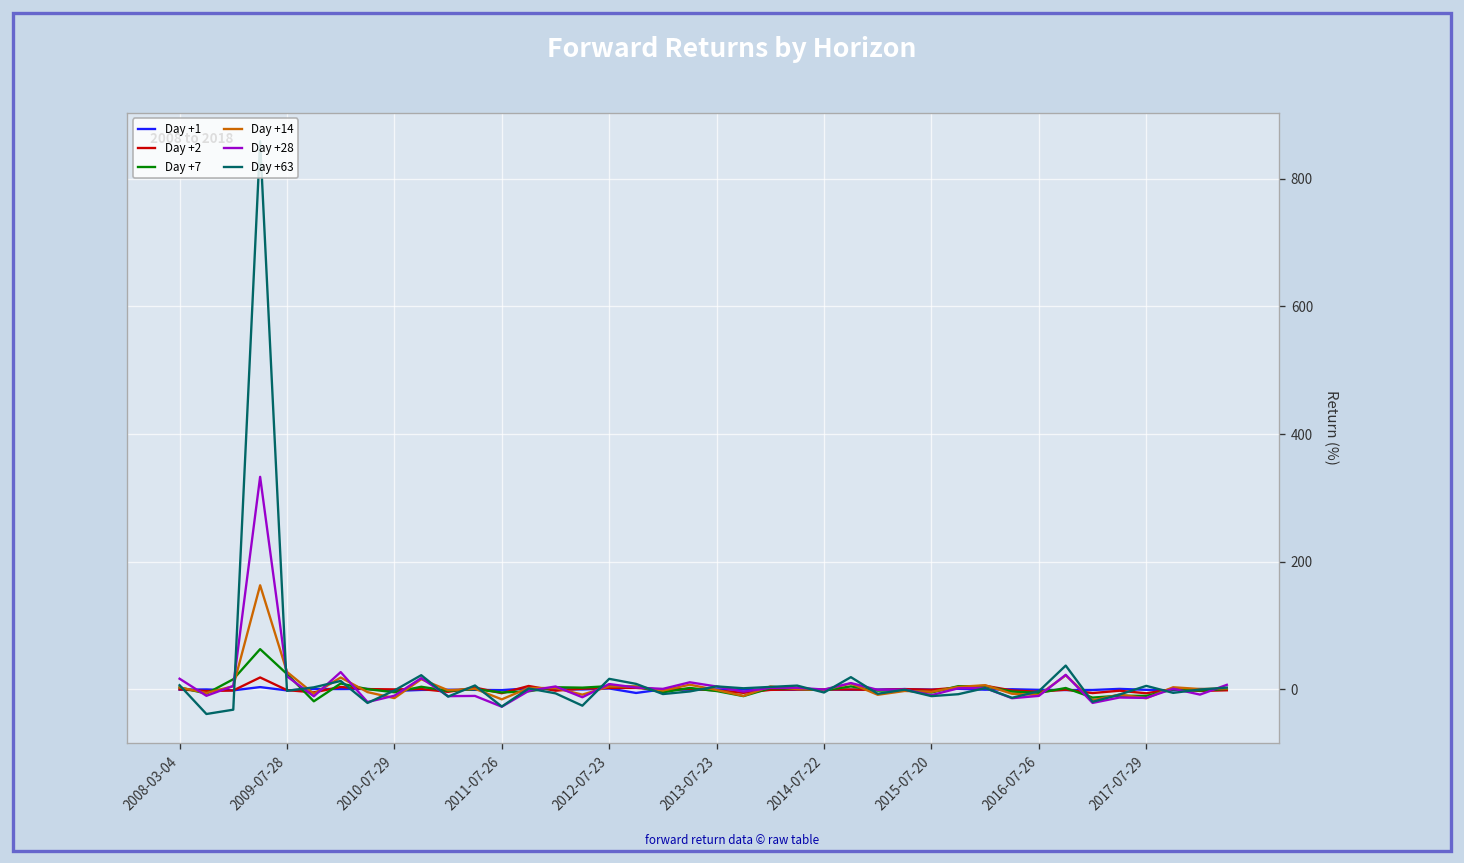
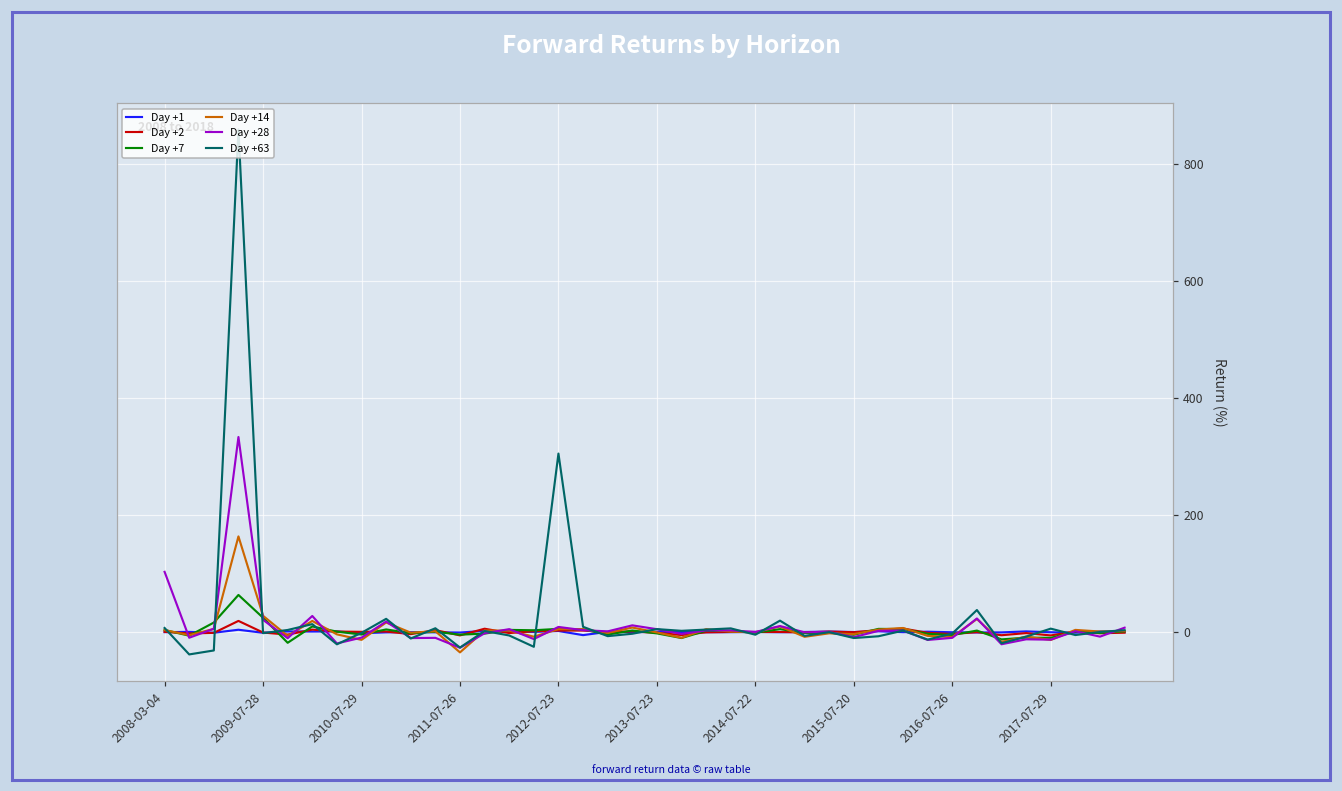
Day +28, 2008-03-04: 20 -> 100
Day +14, 2011-07-26: -20 -> -30
Day +63, 2012-07-23: 20 -> 300
